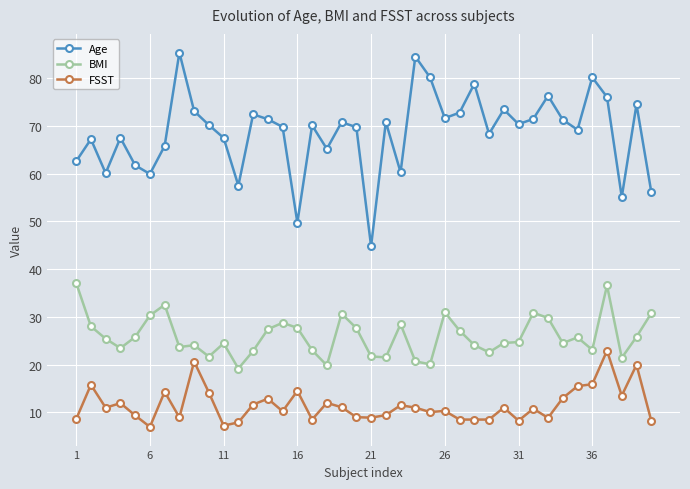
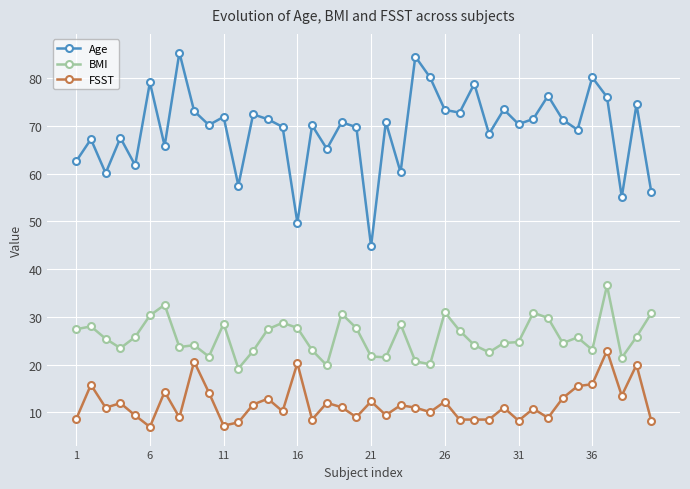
BMI, 1: 37 -> 27
Age, 6: 60 -> 79
Age, 11: 67 -> 72
BMI, 11: 24 -> 29
FSST, 16: 15 -> 20
FSST, 21: 9 -> 12
Age, 26: 72 -> 73
FSST, 26: 10 -> 12
